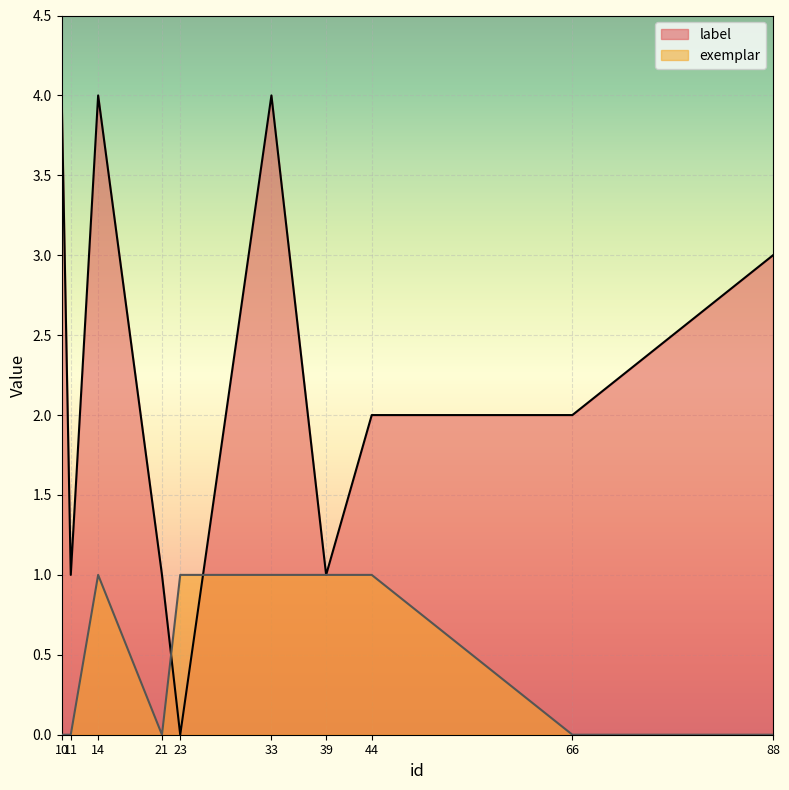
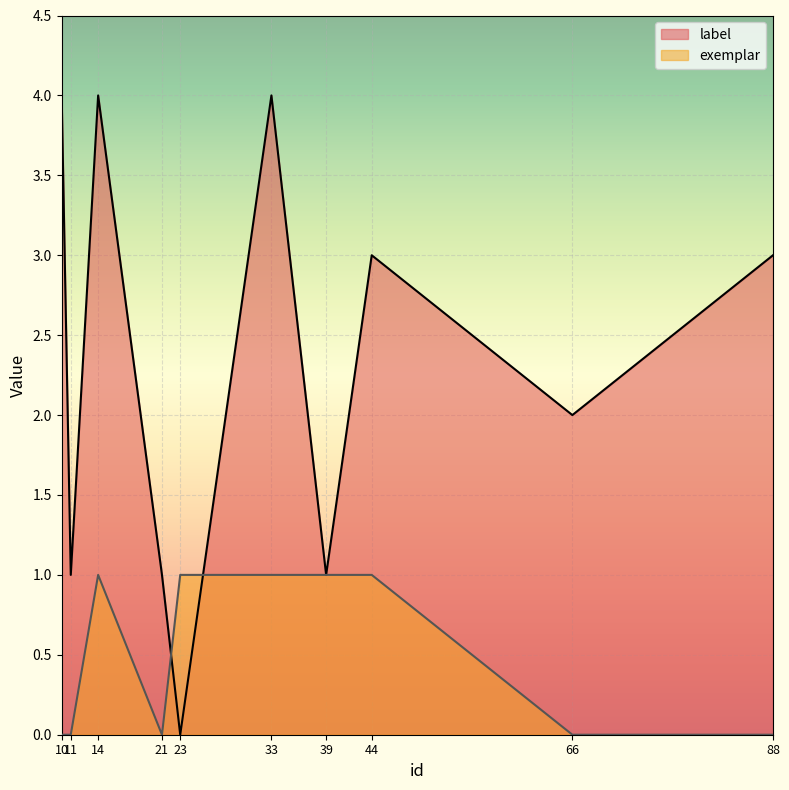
label, 44: 2 -> 3
